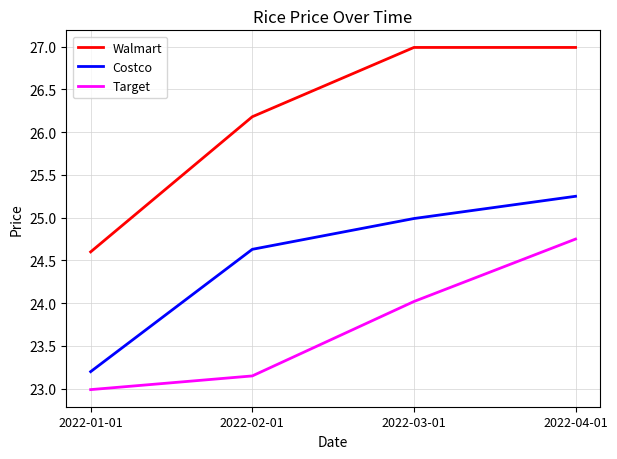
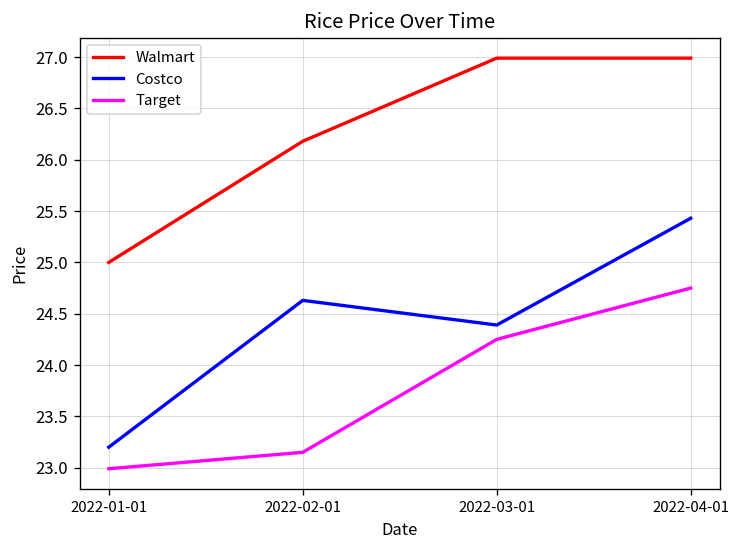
Walmart, 2022-01-01: 24.6 -> 25.0
Costco, 2022-03-01: 25.0 -> 24.4
Target, 2022-03-01: 24.0 -> 24.3
Costco, 2022-04-01: 25.3 -> 25.4
